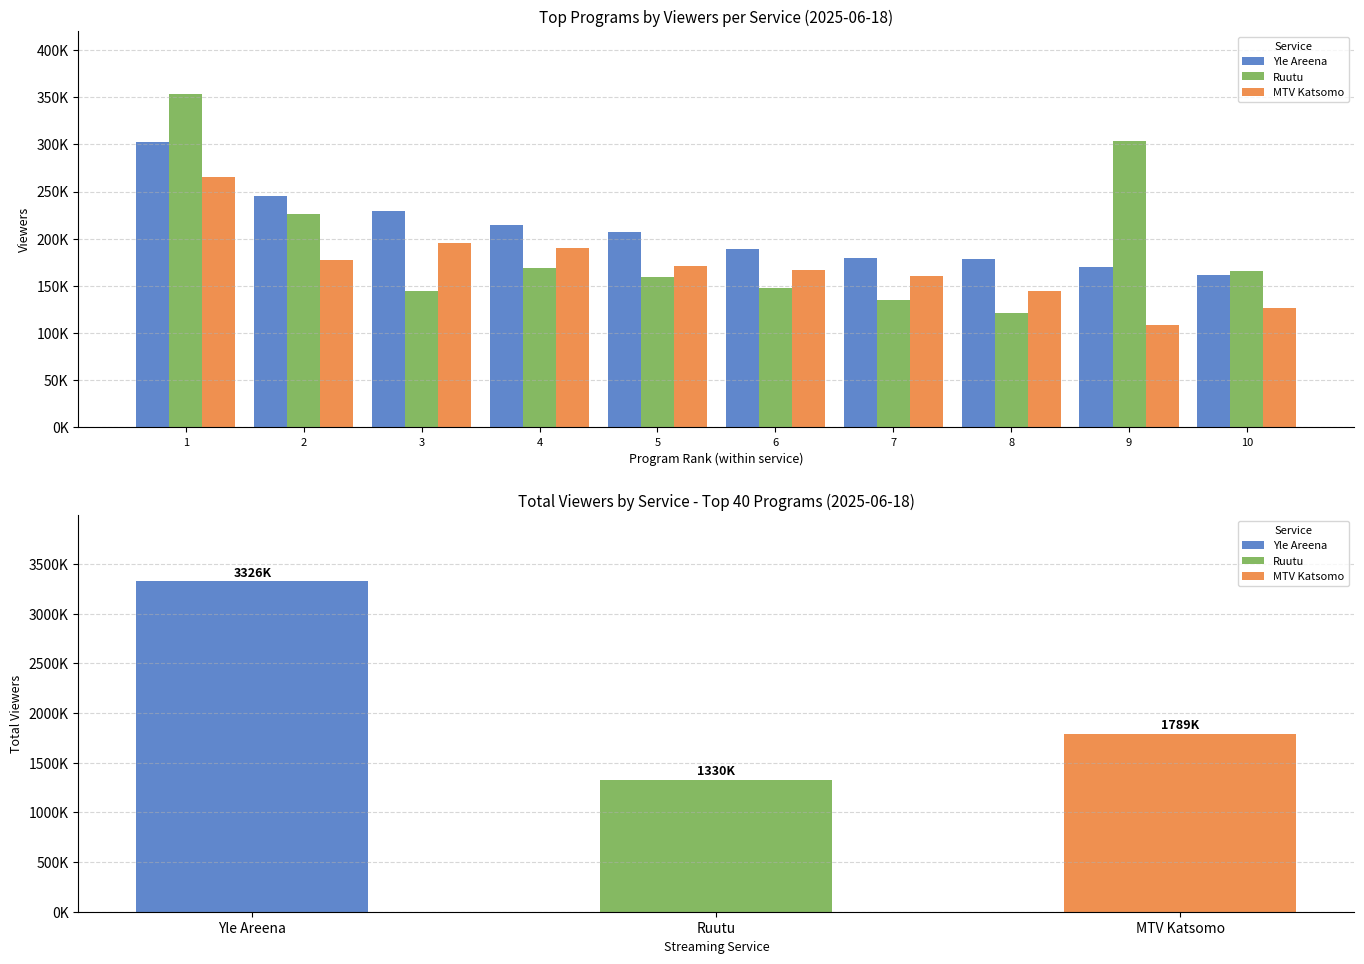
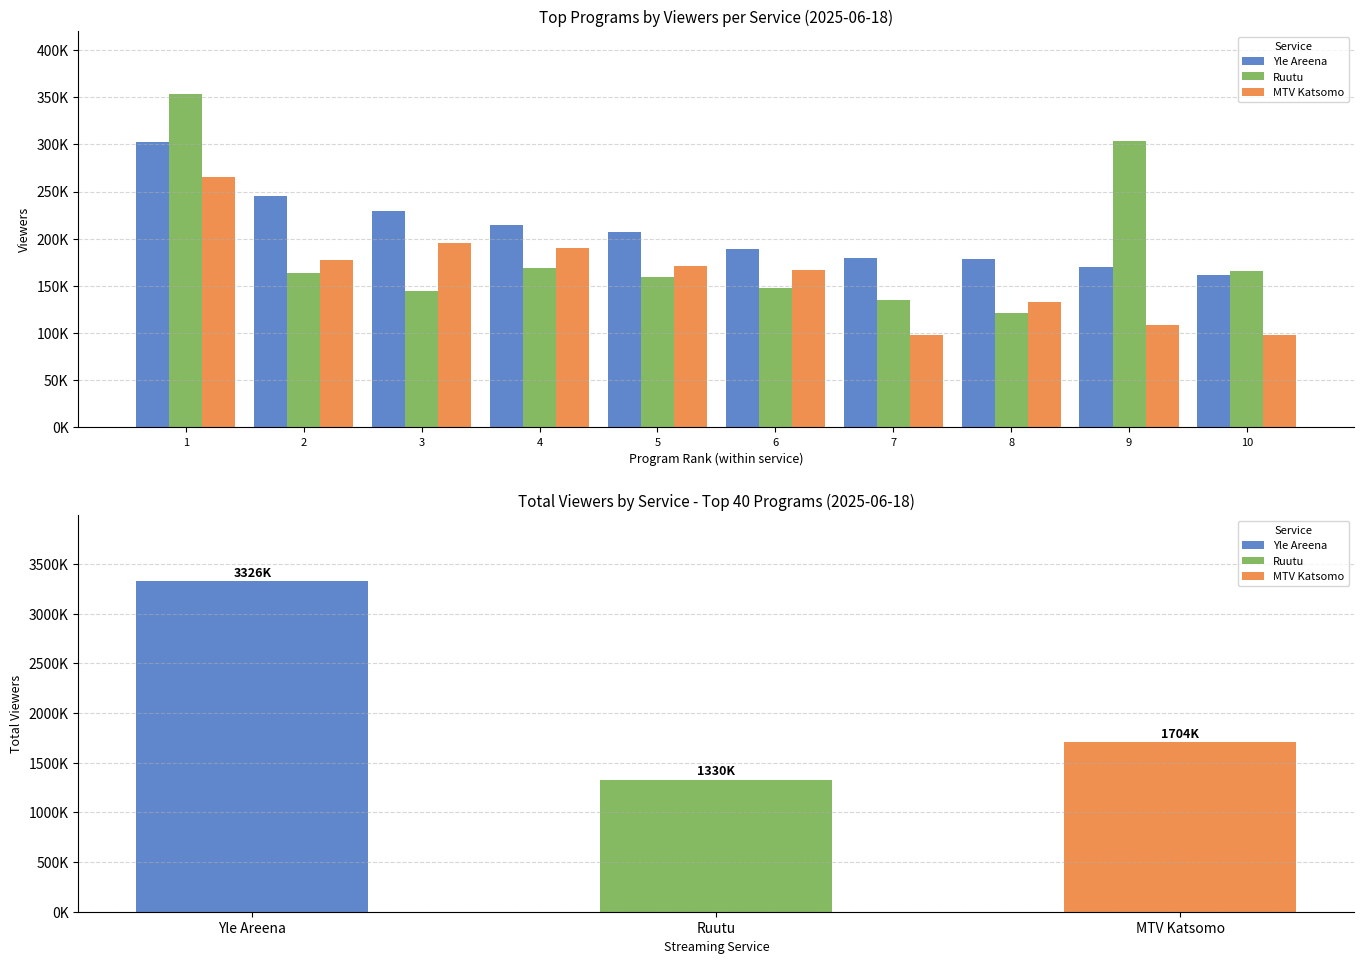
Top Programs by Viewers per Service (2025-06-18), Ruutu, 2: 230000 -> 160000
Top Programs by Viewers per Service (2025-06-18), MTV Katsomo, 7: 160000 -> 100000
Top Programs by Viewers per Service (2025-06-18), MTV Katsomo, 8: 150000 -> 130000
Top Programs by Viewers per Service (2025-06-18), MTV Katsomo, 10: 130000 -> 100000
Total Viewers by Service - Top 40 Programs (2025-06-18), MTV Katsomo: 1789K -> 1704K
